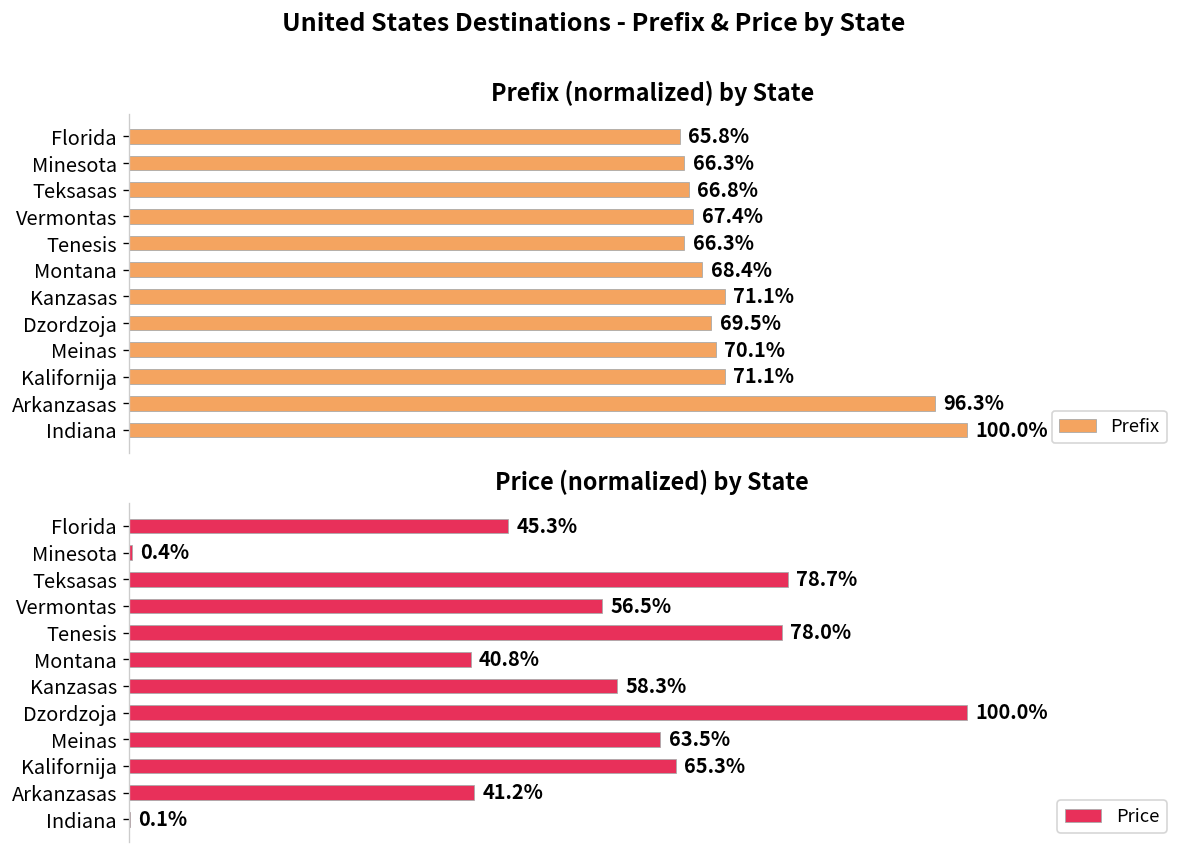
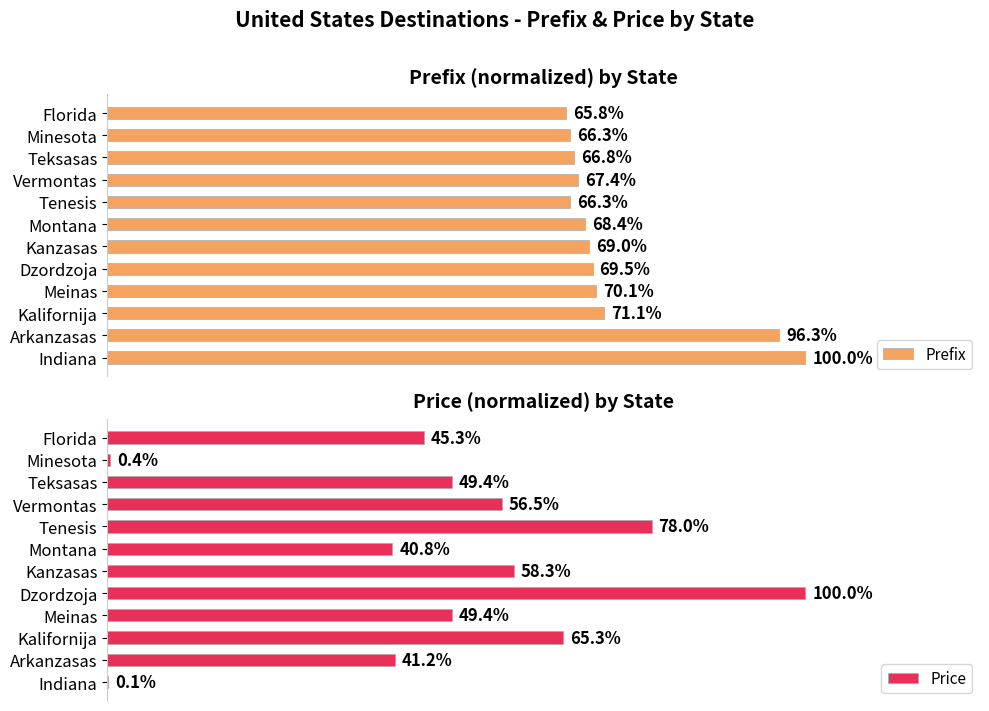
Prefix (normalized) by State, Kanzasas: 71.1% -> 69.0%
Price (normalized) by State, Teksasas: 78.7% -> 49.4%
Price (normalized) by State, Meinas: 63.5% -> 49.4%
